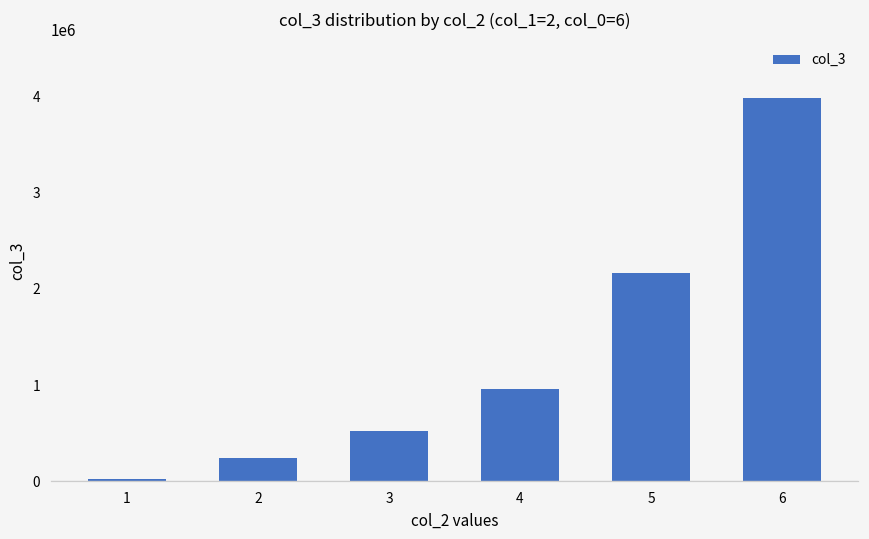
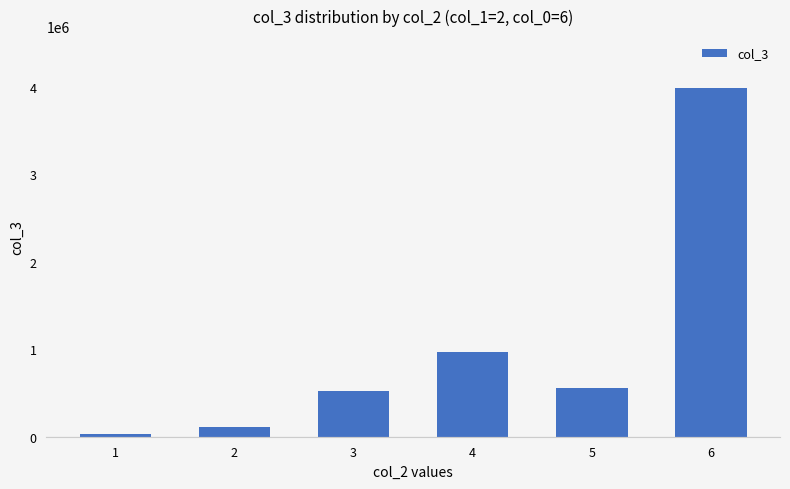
2: 200000 -> 100000
5: 2200000 -> 600000
